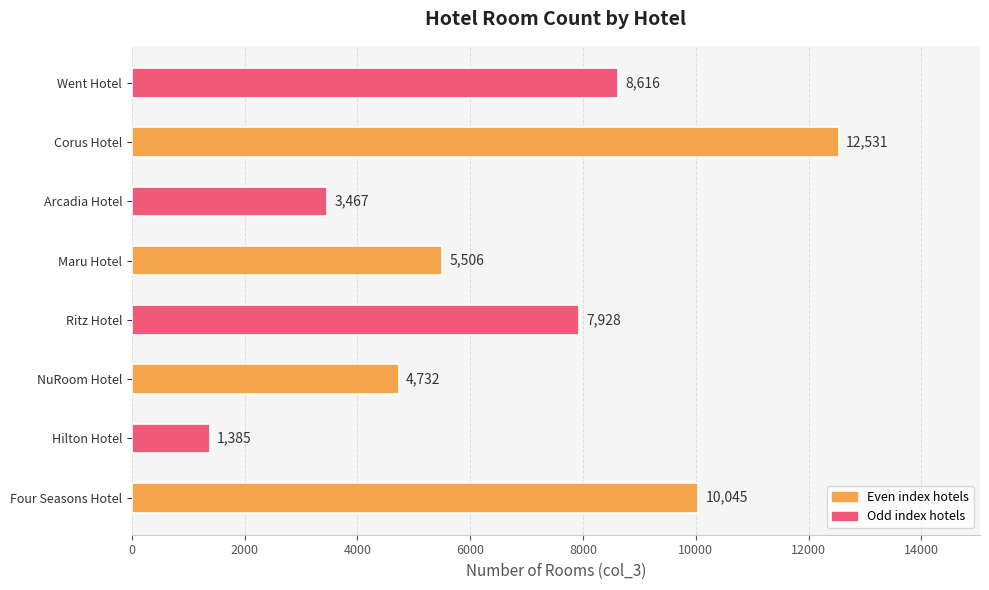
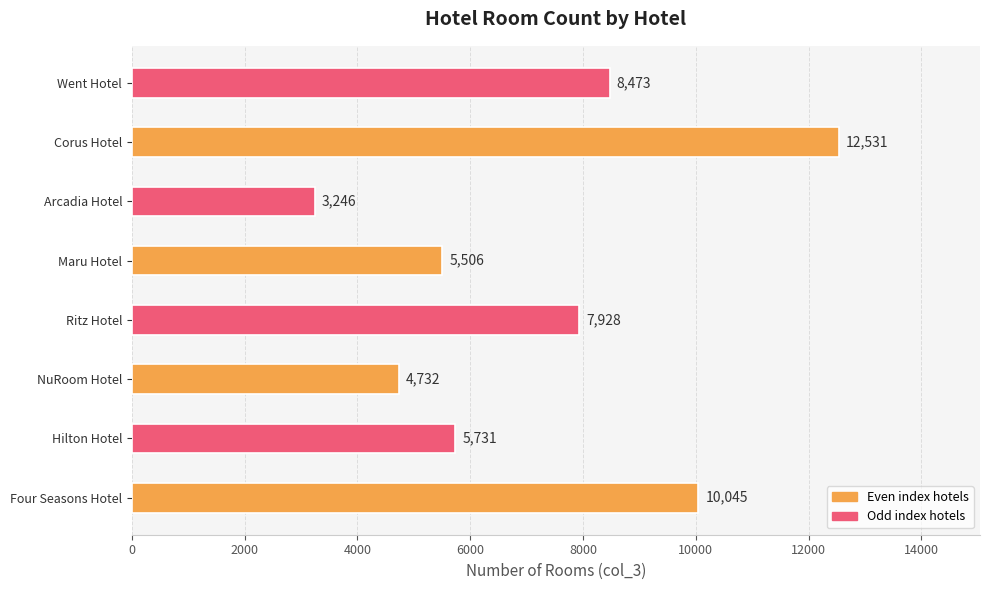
Went Hotel: 8,616 -> 8,473
Arcadia Hotel: 3,467 -> 3,246
Hilton Hotel: 1,385 -> 5,731
